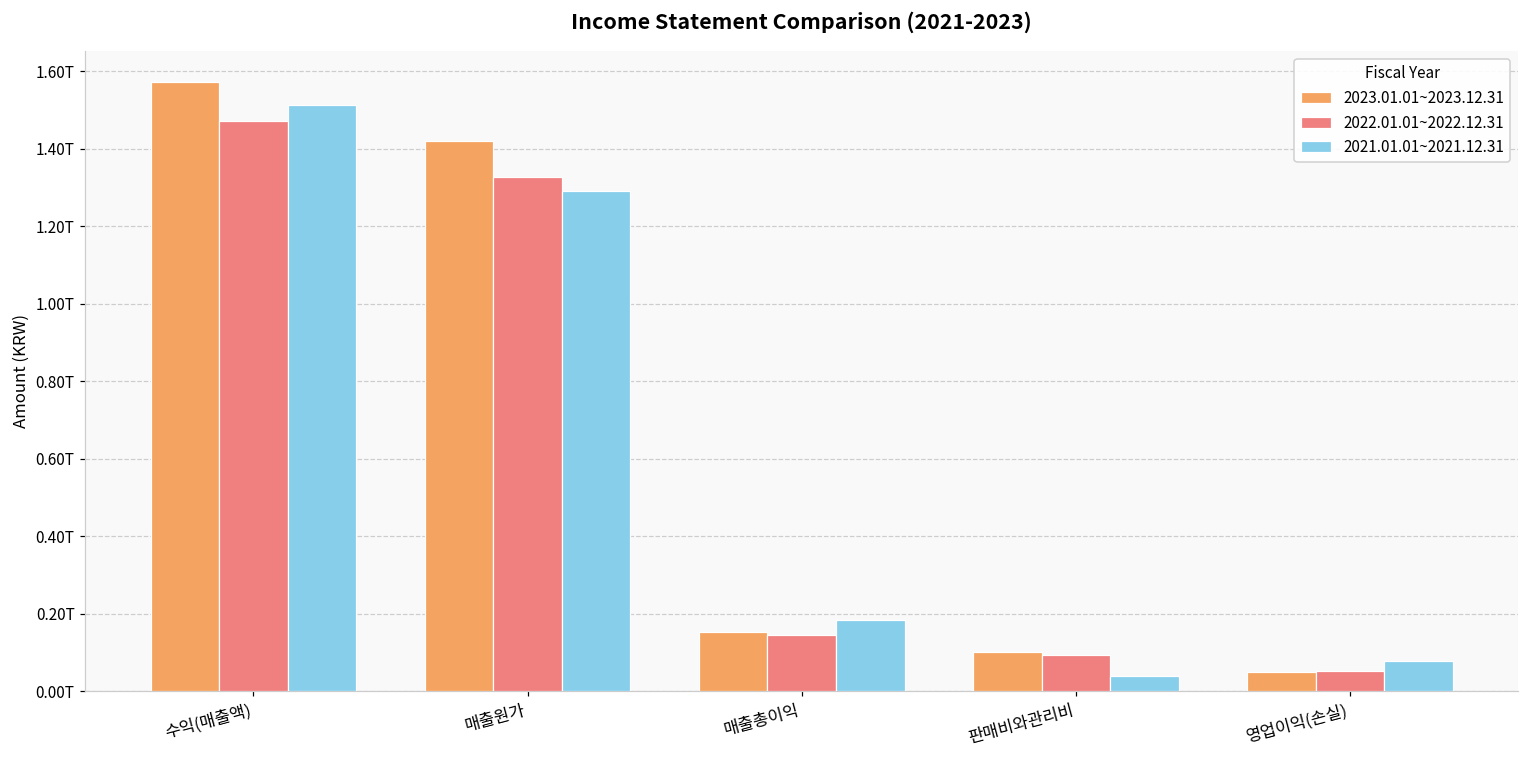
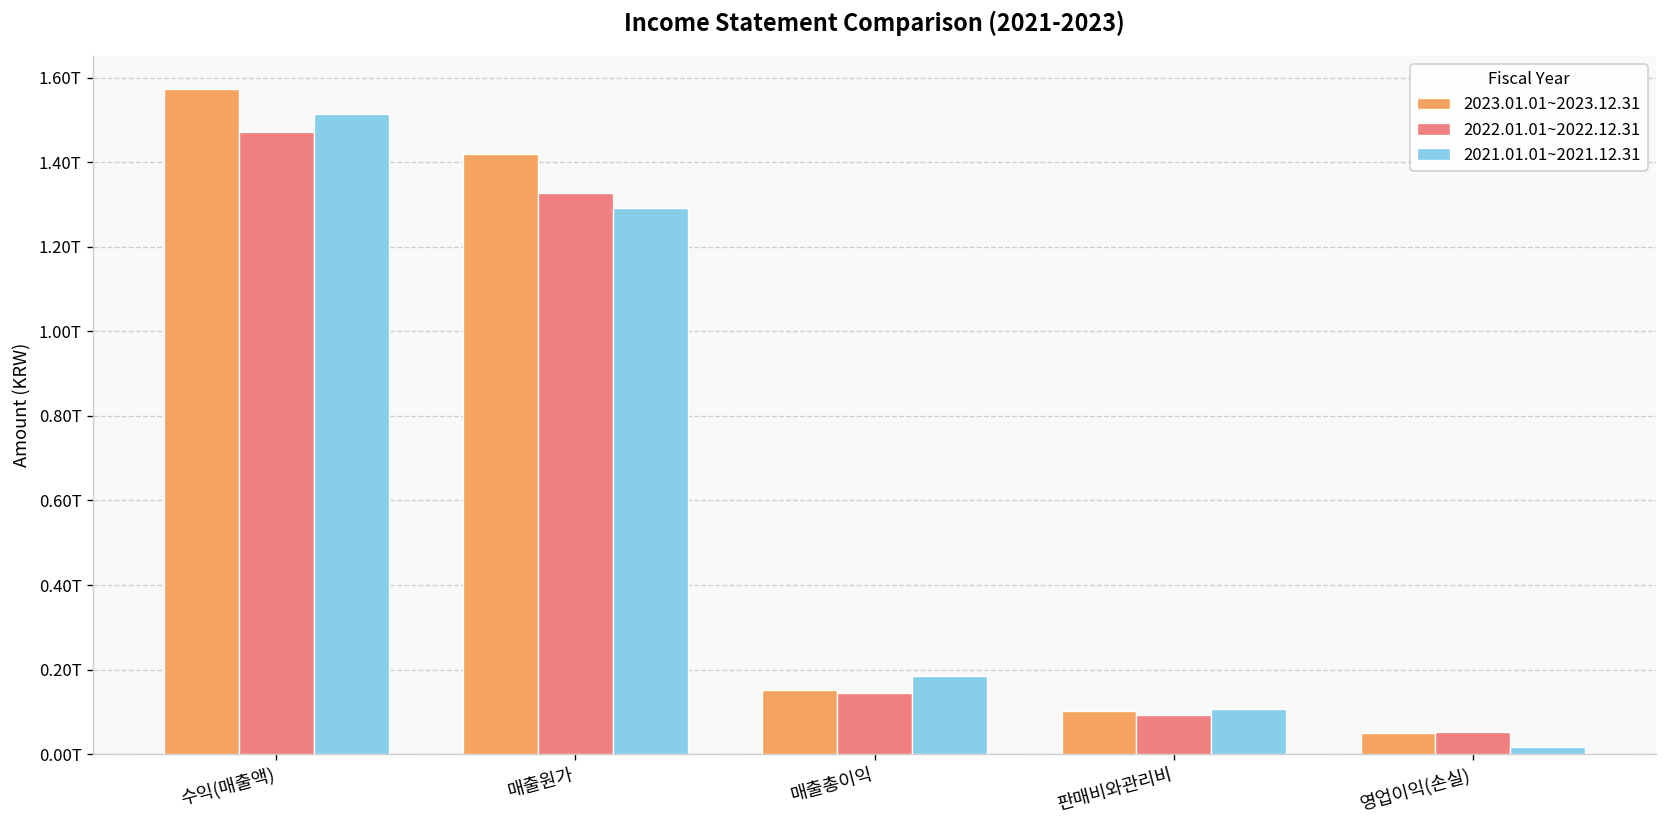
2021.01.01~2021.12.31, 판매비와관리비: 0.04T -> 0.11T
2021.01.01~2021.12.31, 영업이익(손실): 0.08T -> 0.02T
